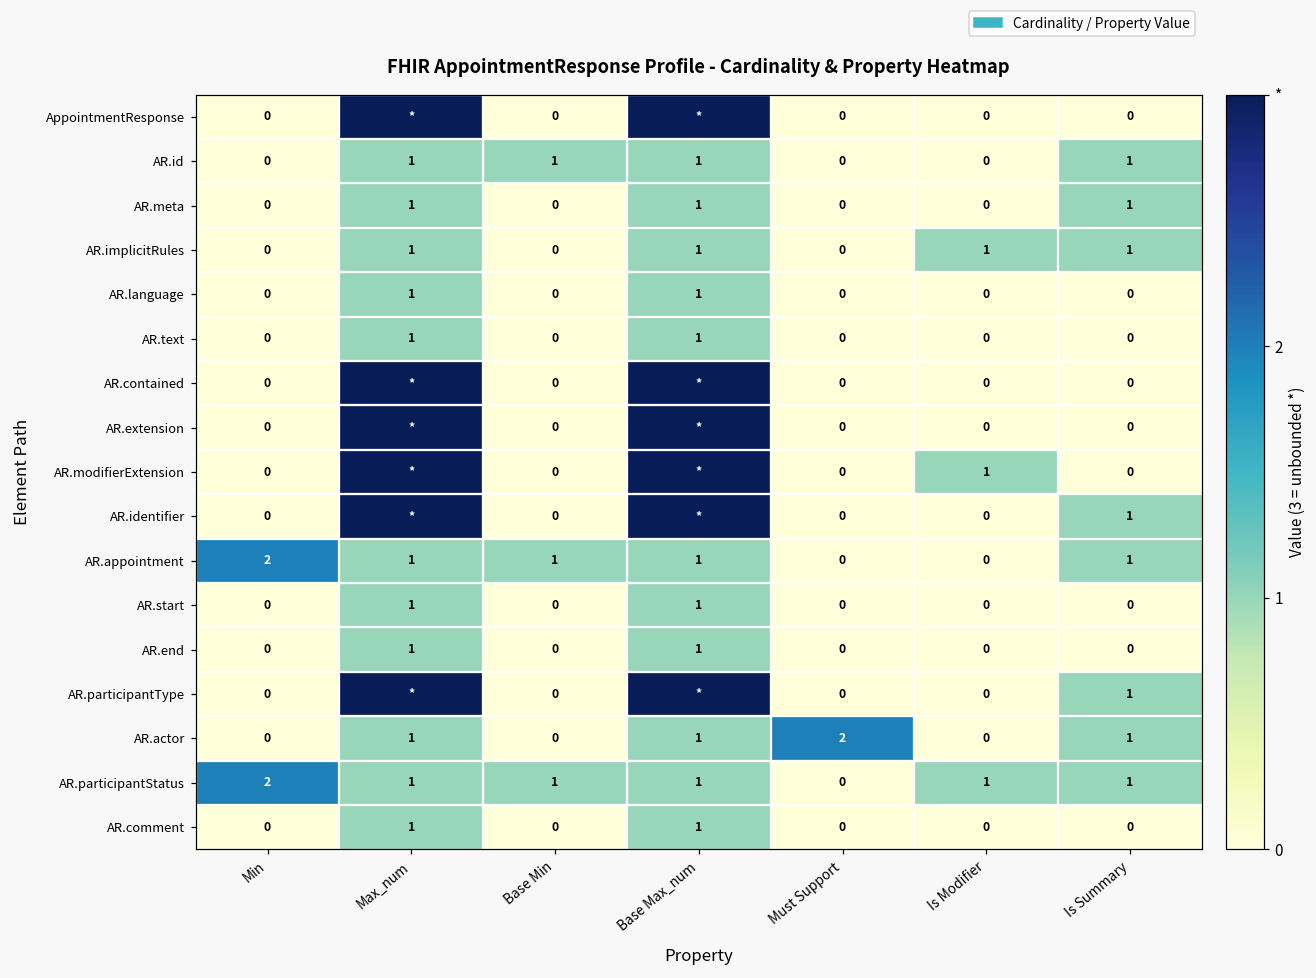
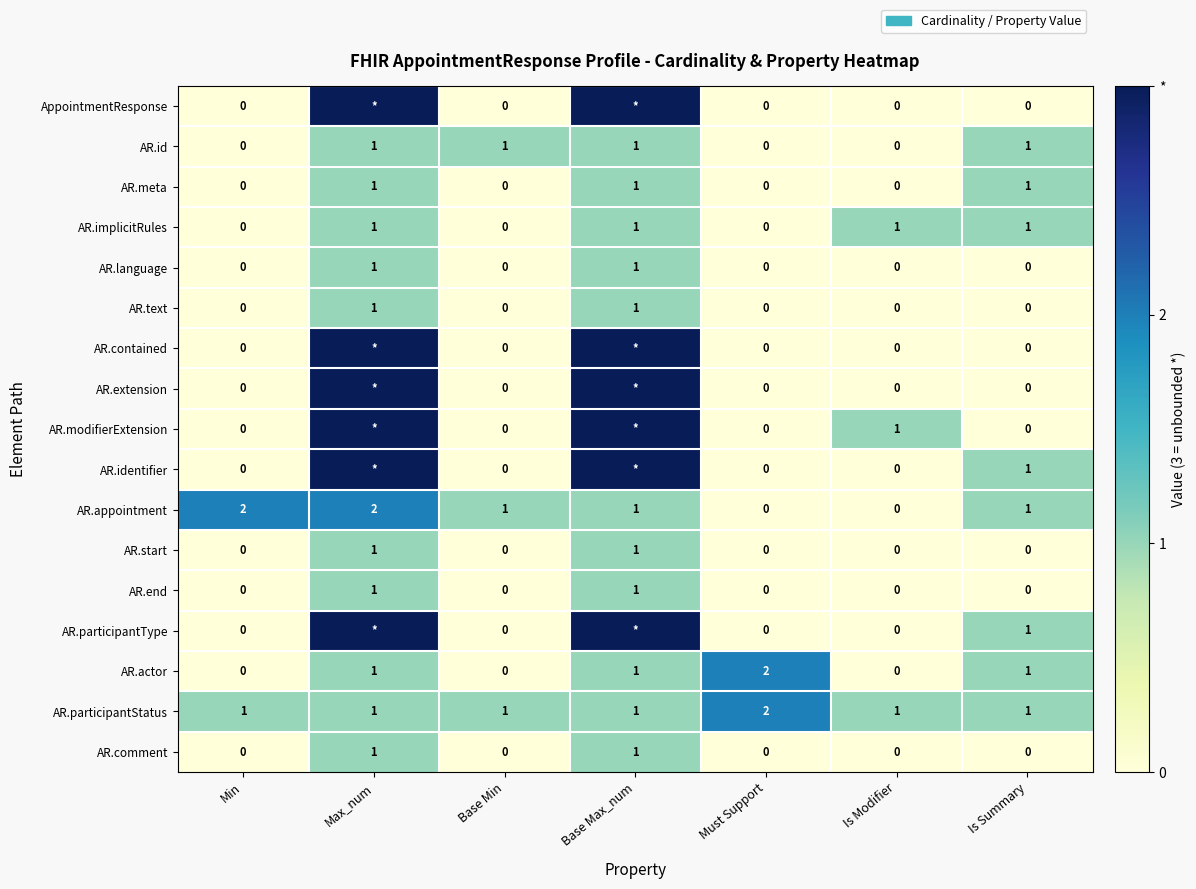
AR.appointment, Max_num: 1 -> 2
AR.participantStatus, Min: 2 -> 1
AR.participantStatus, Must Support: 0 -> 2
